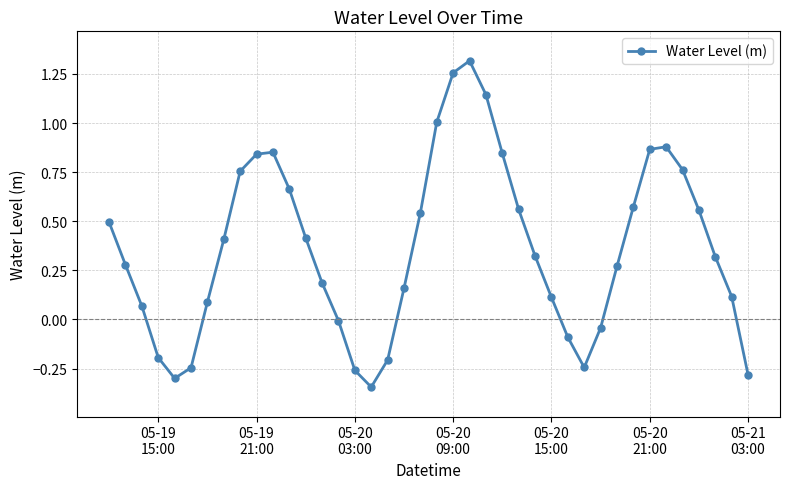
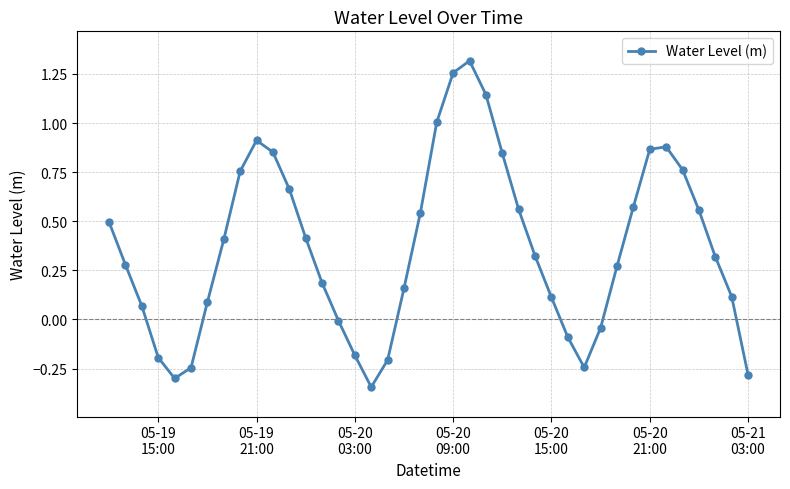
05-19 21:00: 0.84 -> 0.91
05-20 03:00: -0.26 -> -0.18
